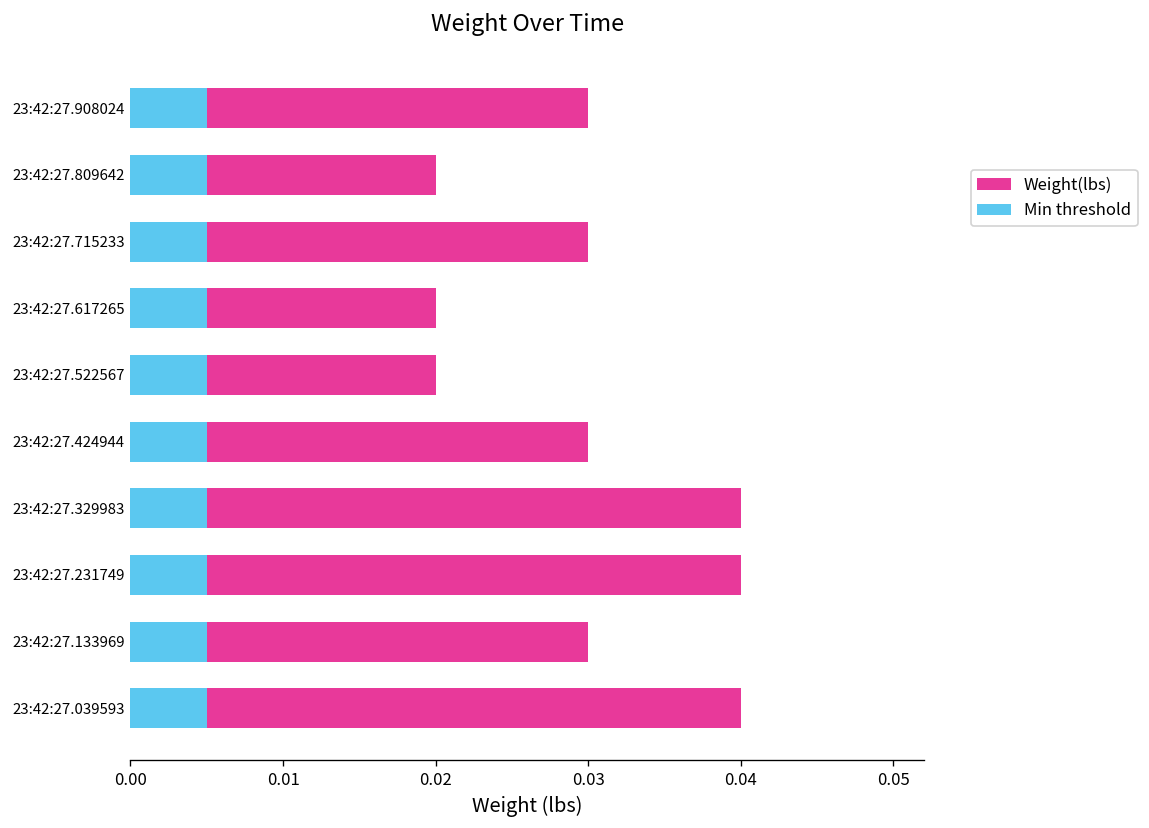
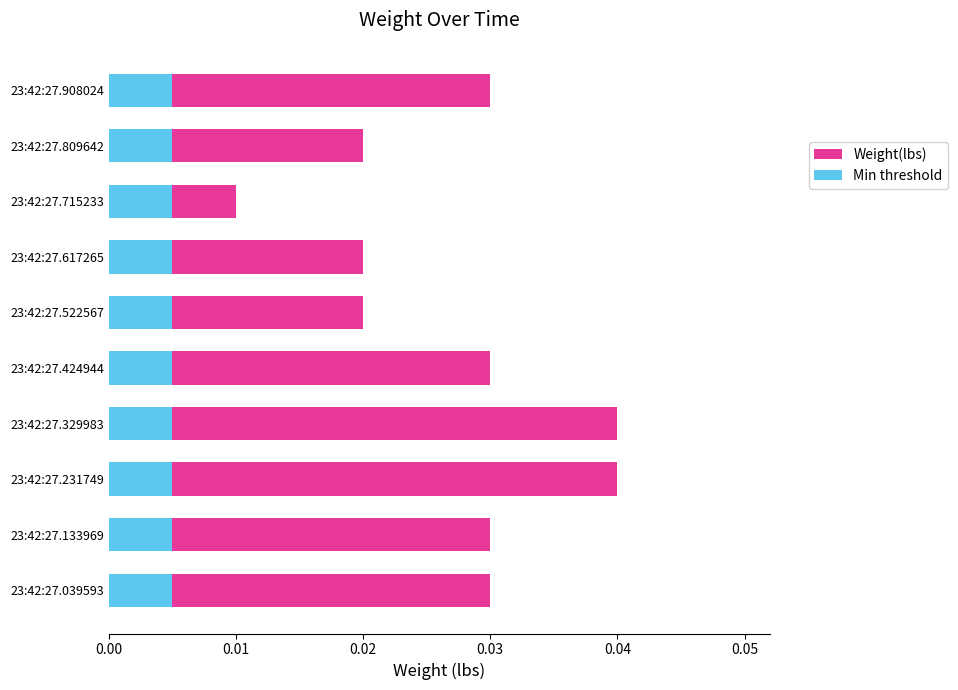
Weight(lbs), 23:42:27.715233: 0.03 -> 0.01
Weight(lbs), 23:42:27.039593: 0.04 -> 0.03
